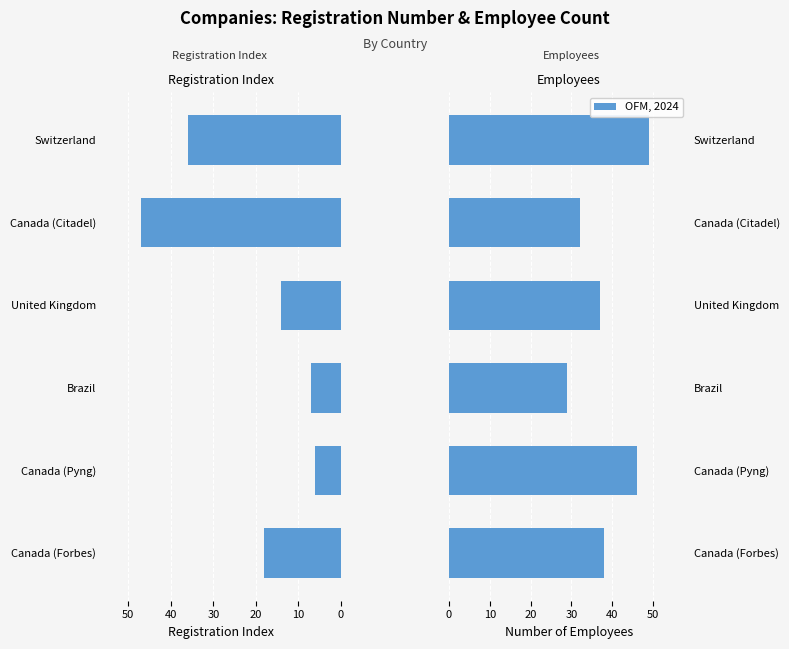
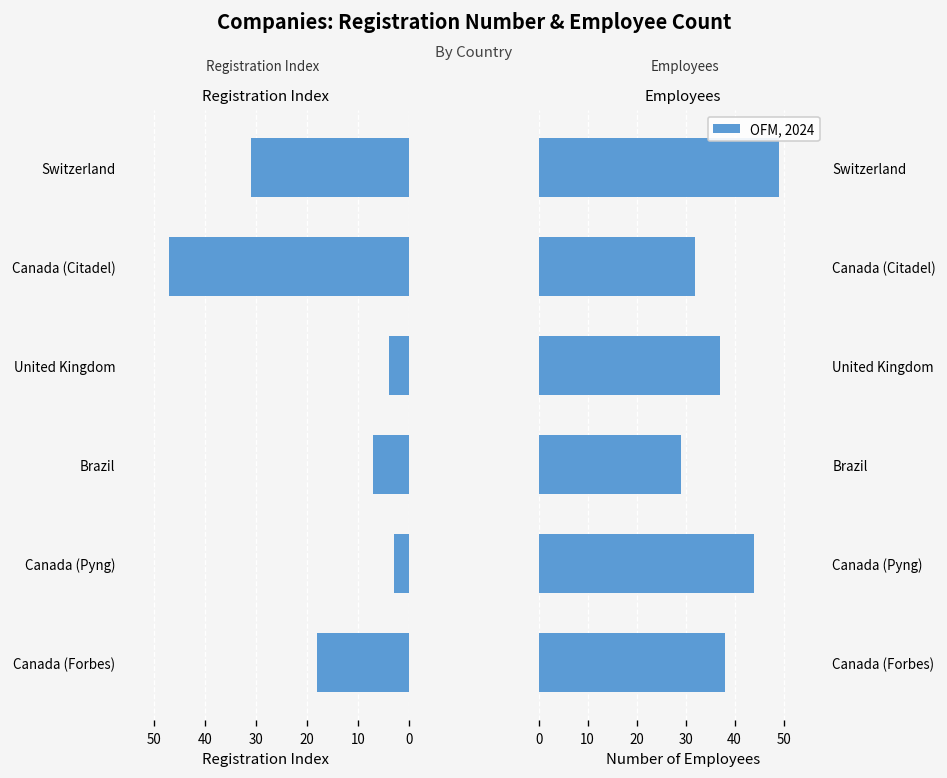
Registration Index, Switzerland: 36 -> 31
Registration Index, United Kingdom: 14 -> 4
Registration Index, Canada (Pyng): 6 -> 3
Employees, Canada (Pyng): 46 -> 44
